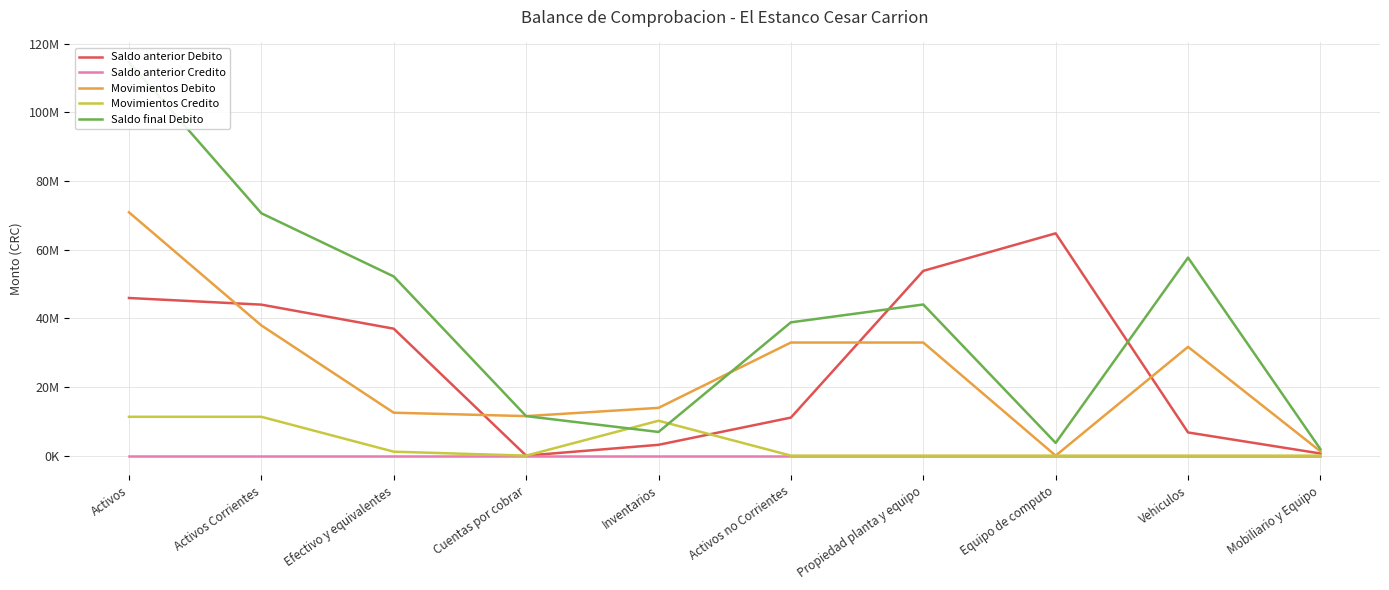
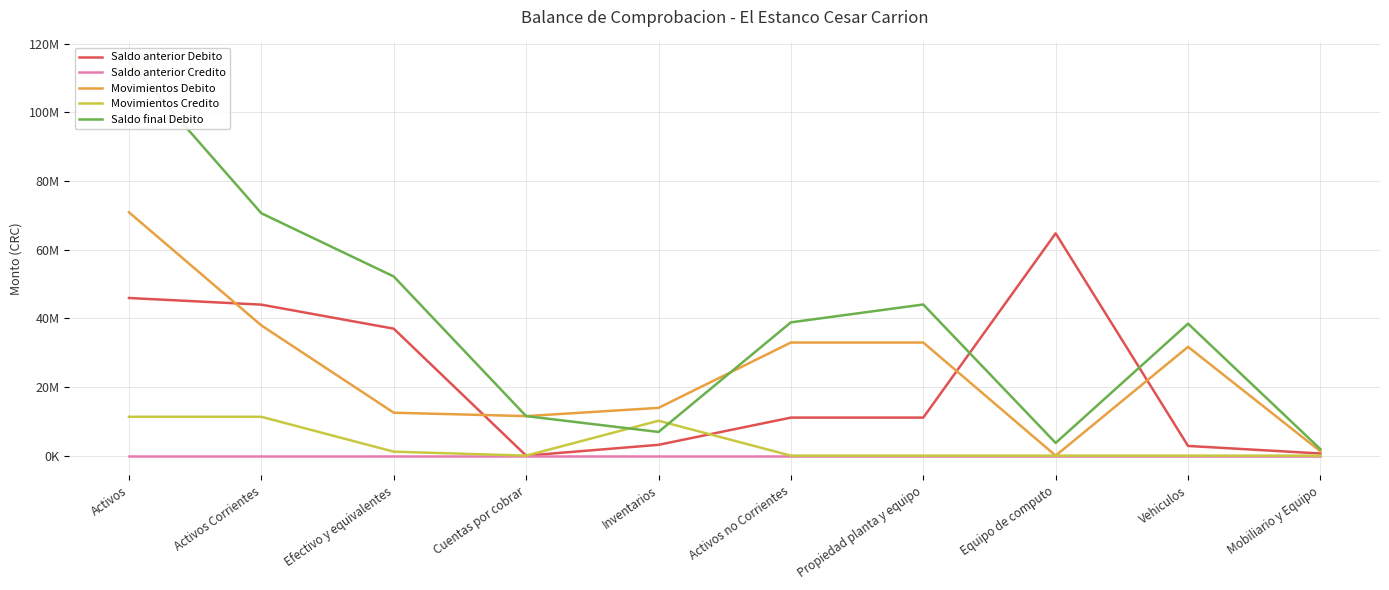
Saldo anterior Debito, Propiedad planta y equipo: 54000000 -> 11000000
Saldo anterior Debito, Vehiculos: 7000000 -> 3000000
Saldo final Debito, Vehiculos: 58000000 -> 38000000
